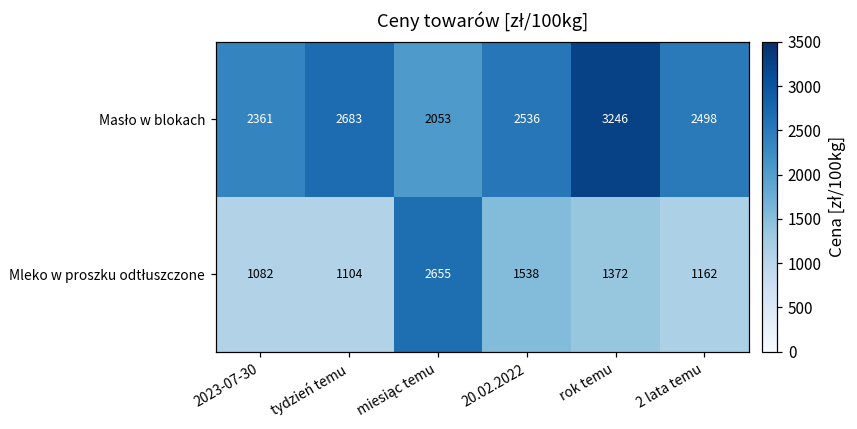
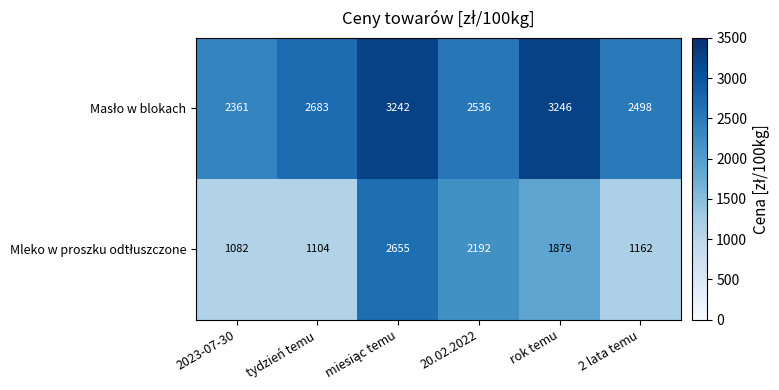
Masło w blokach, miesiąc temu: 2053 -> 3242
Mleko w proszku odtłuszczone, 20.02.2022: 1538 -> 2192
Mleko w proszku odtłuszczone, rok temu: 1372 -> 1879
